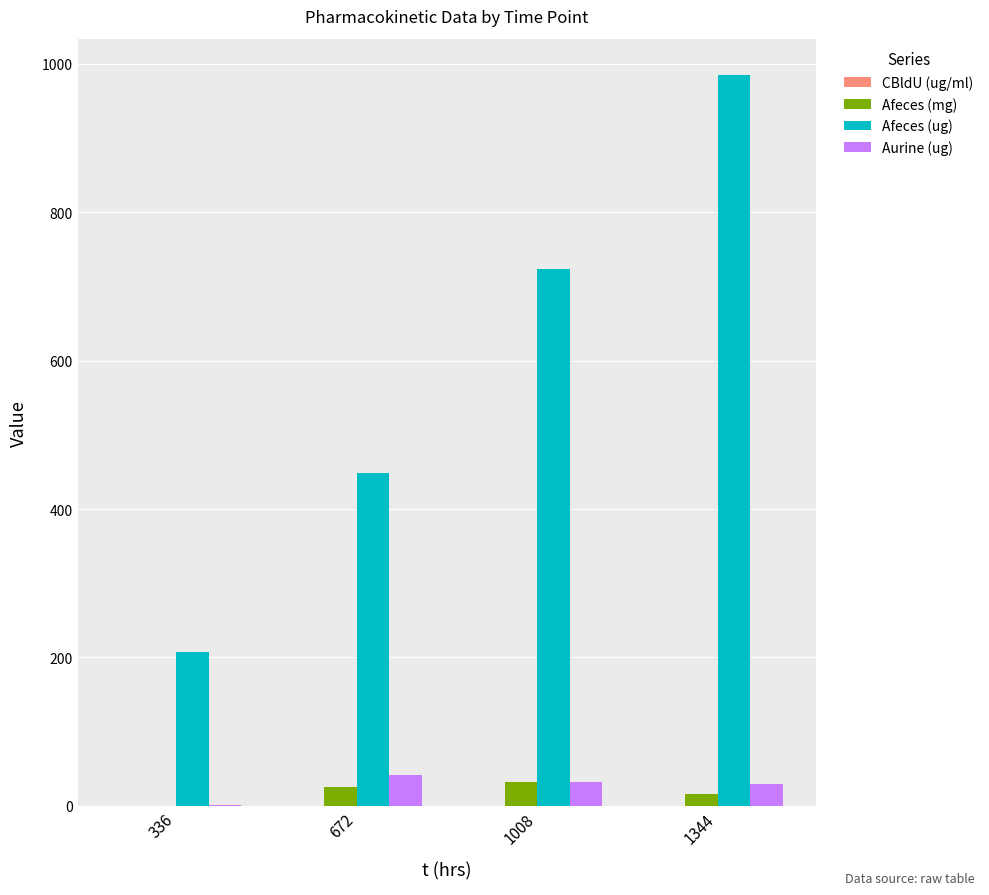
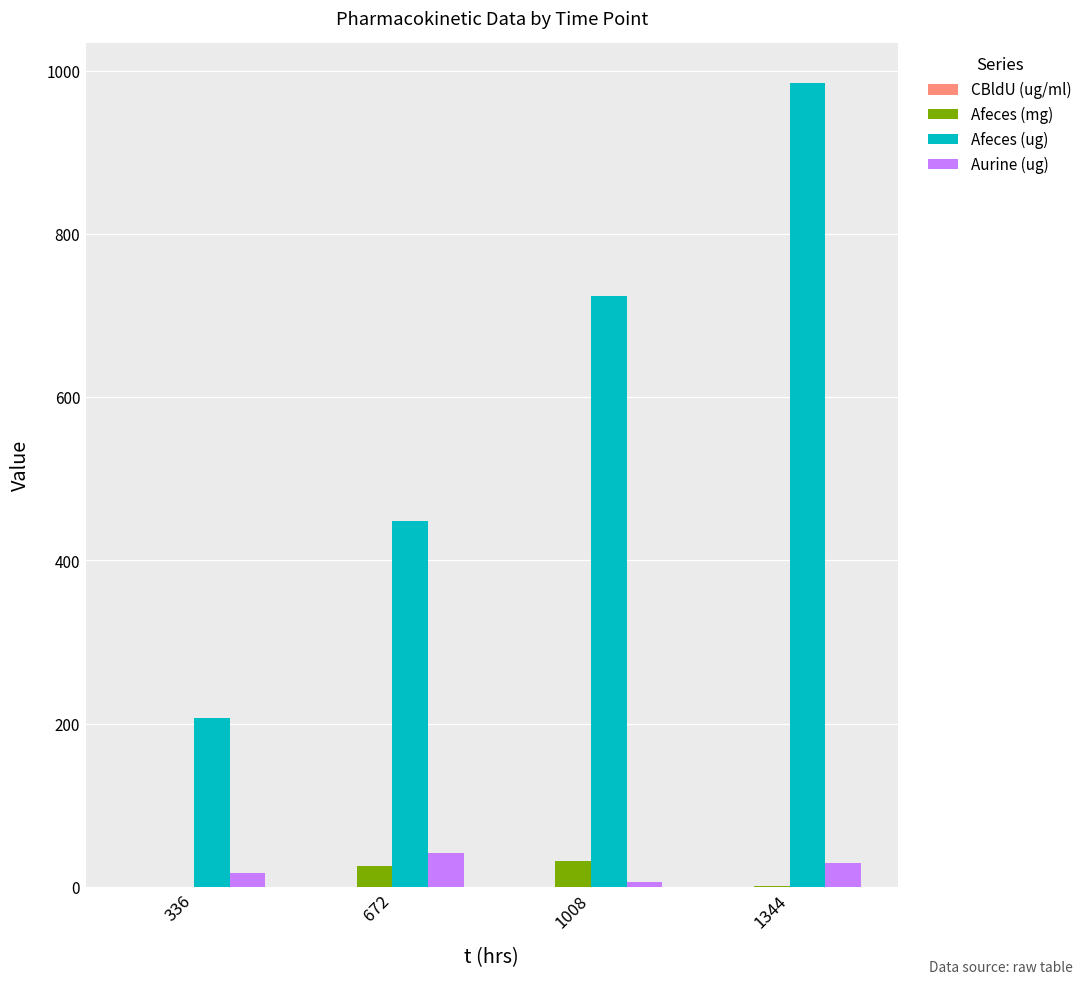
Aurine (ug), 336: 0 -> 20
Aurine (ug), 1008: 30 -> 10
Afeces (mg), 1344: 20 -> 0
